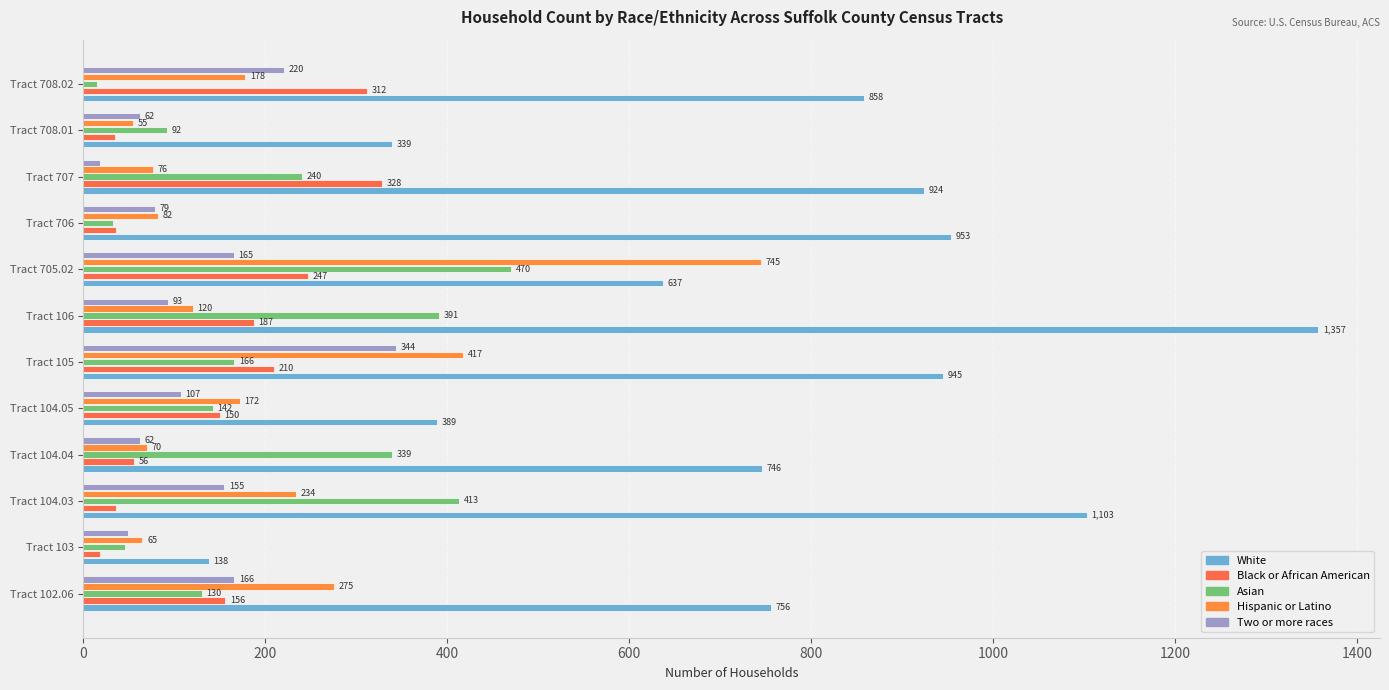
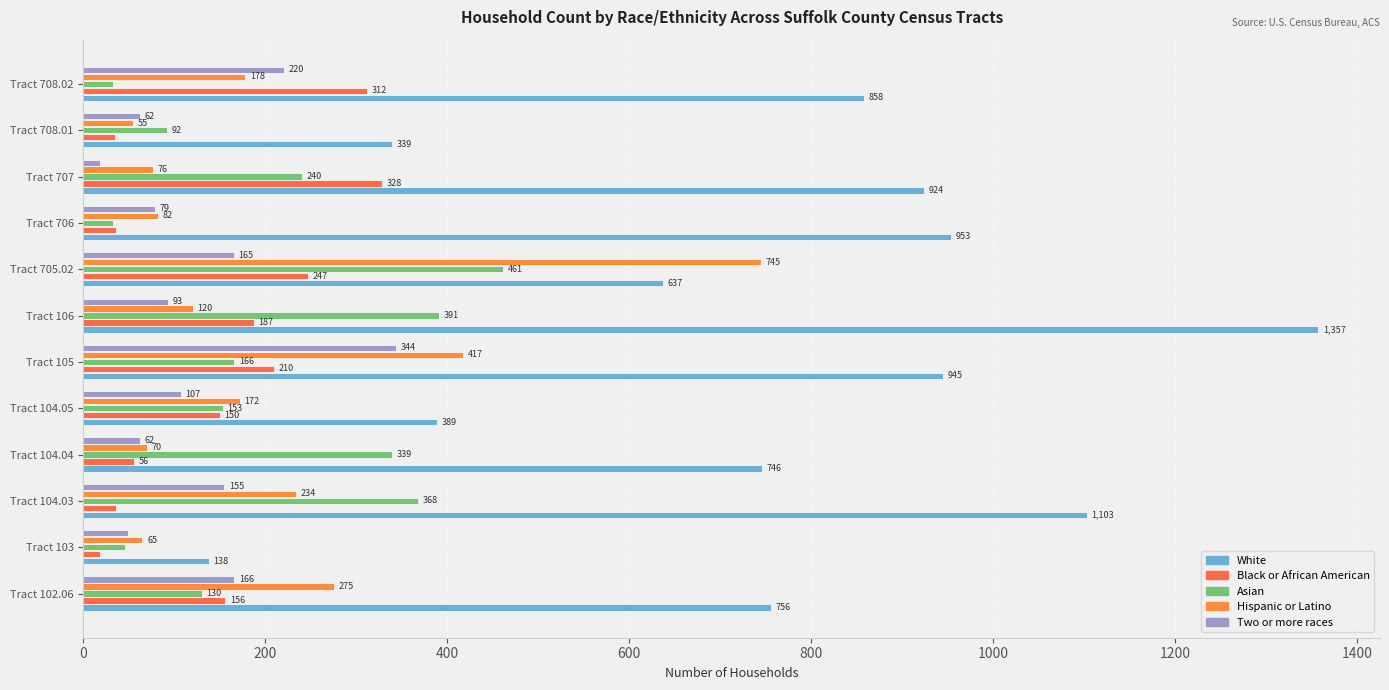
Asian, Tract 708.02: 20 -> 30
Asian, Tract 705.02: 470 -> 461
Asian, Tract 104.05: 142 -> 153
Asian, Tract 104.03: 413 -> 368
